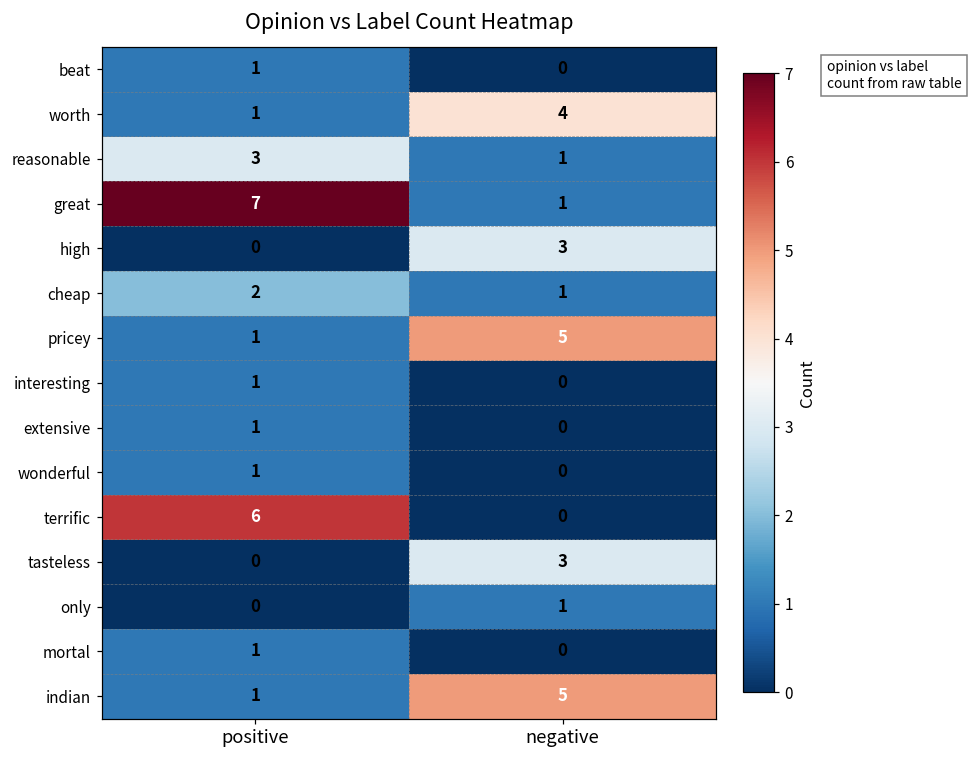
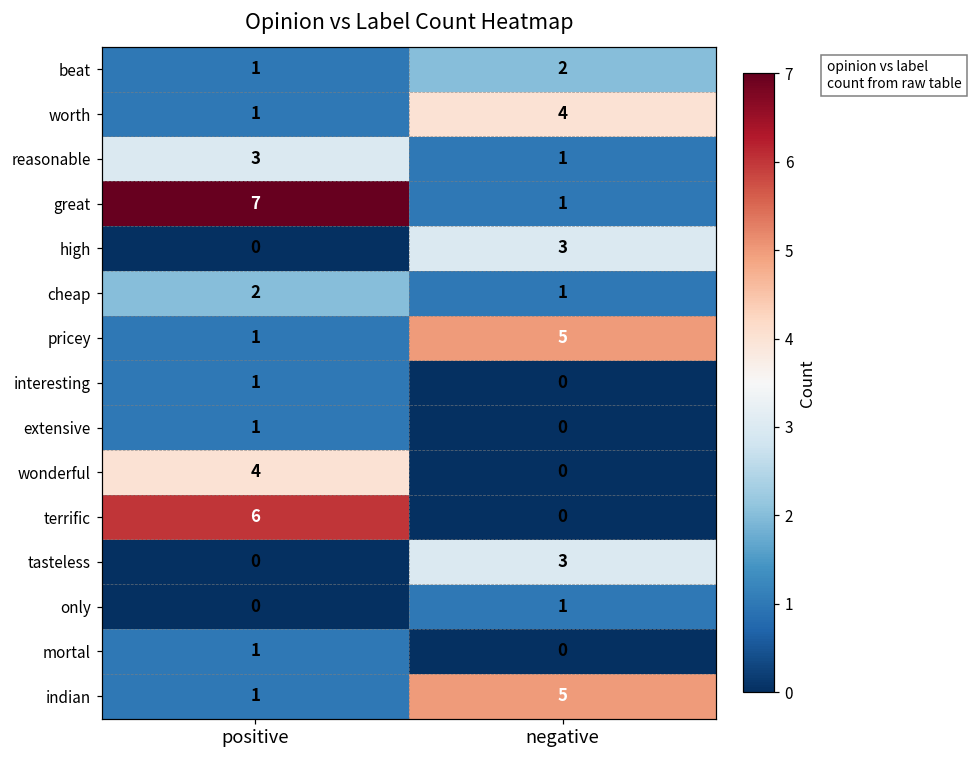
beat, negative: 0 -> 2
wonderful, positive: 1 -> 4
